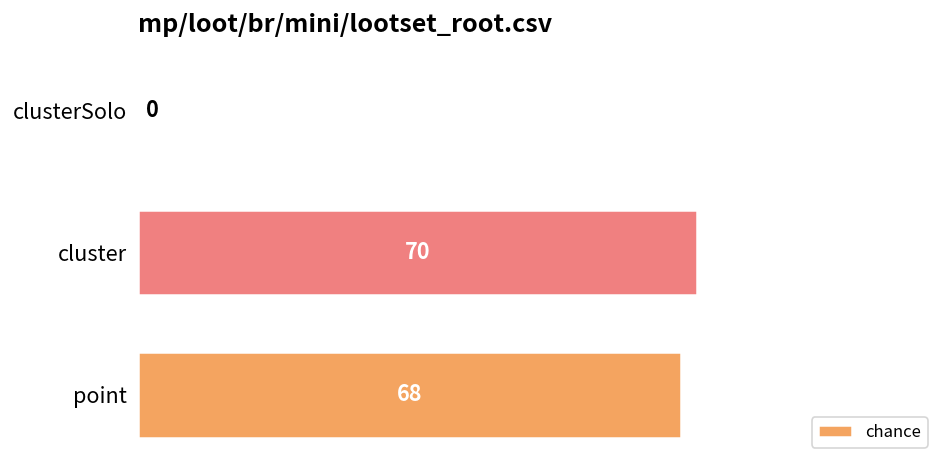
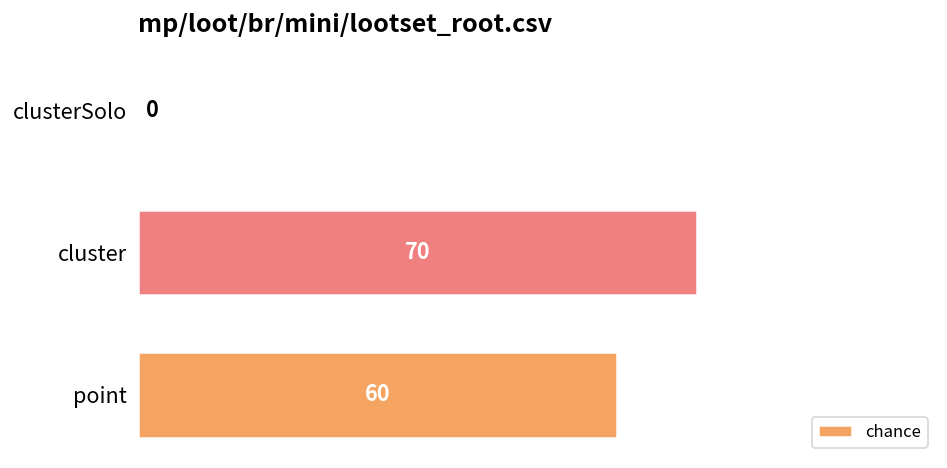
point: 68 -> 60
